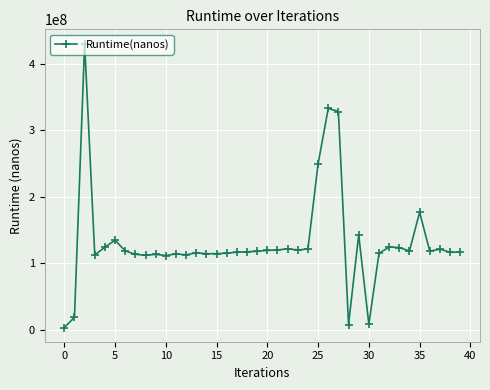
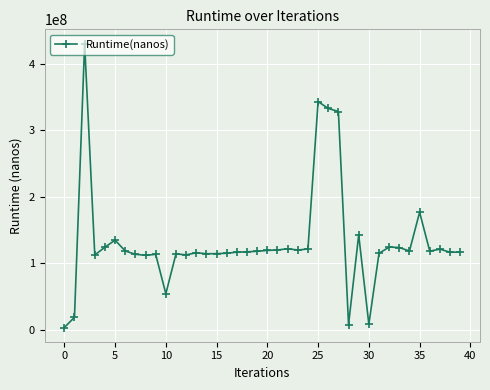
10: 110000000 -> 50000000
25: 250000000 -> 340000000
